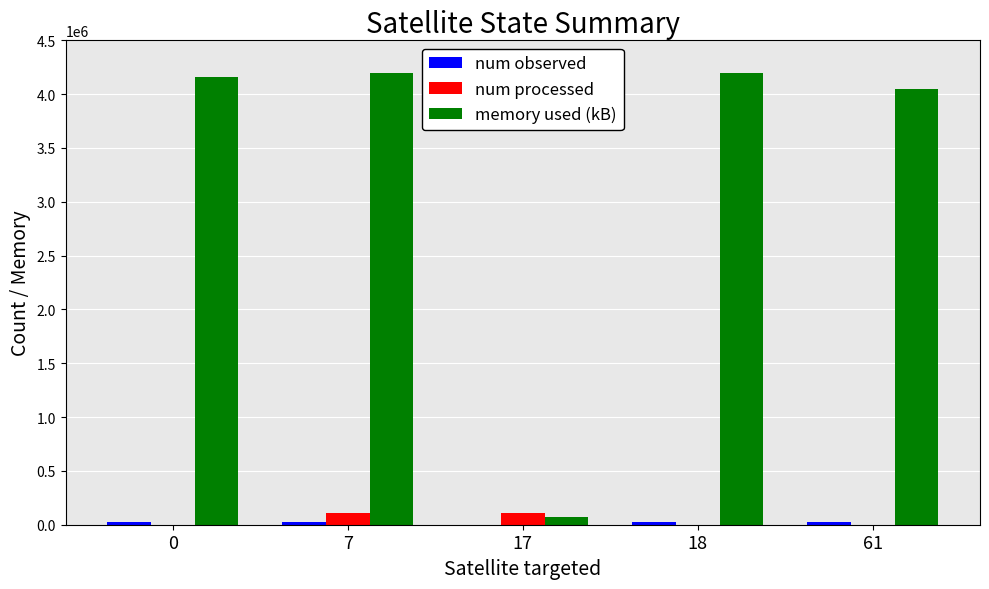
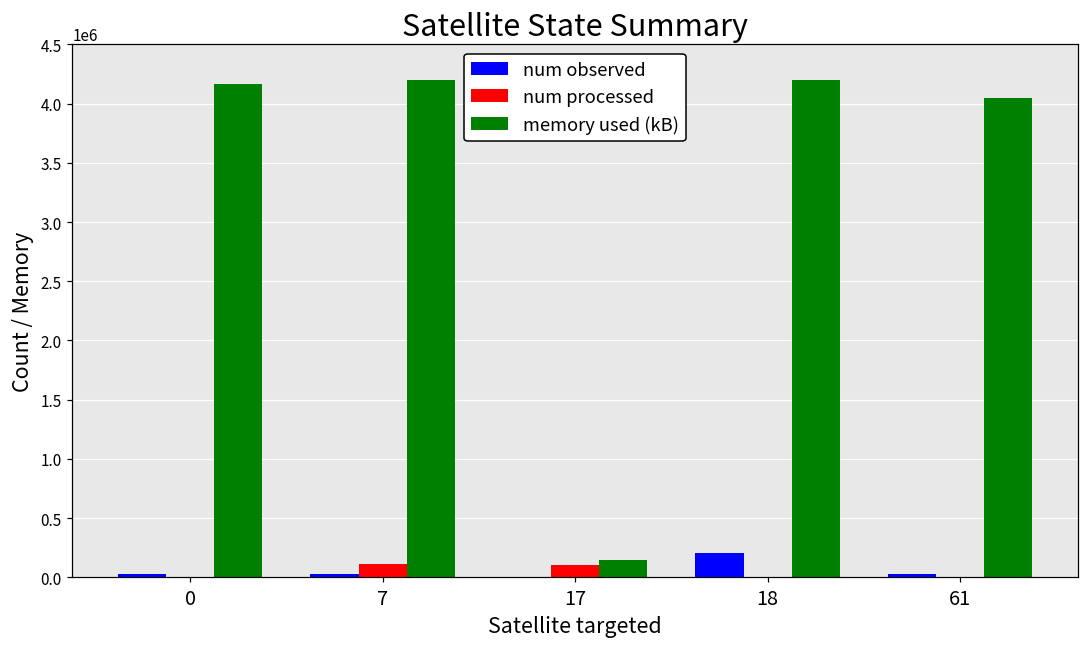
memory used (kB), 17: 70000 -> 150000
num observed, 18: 30000 -> 200000
